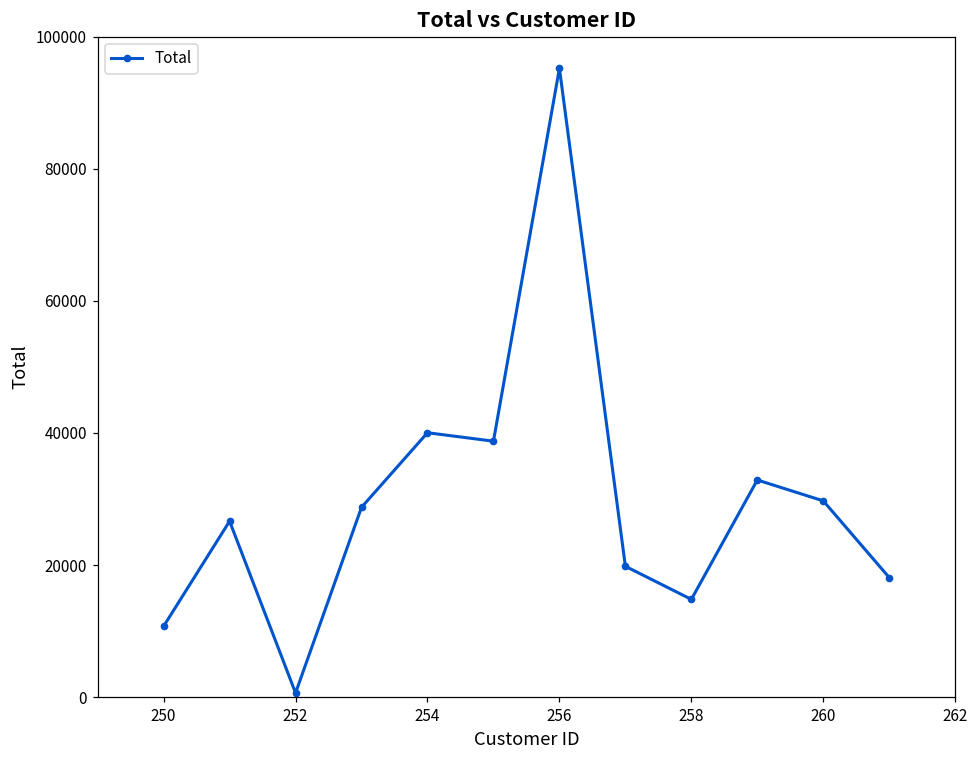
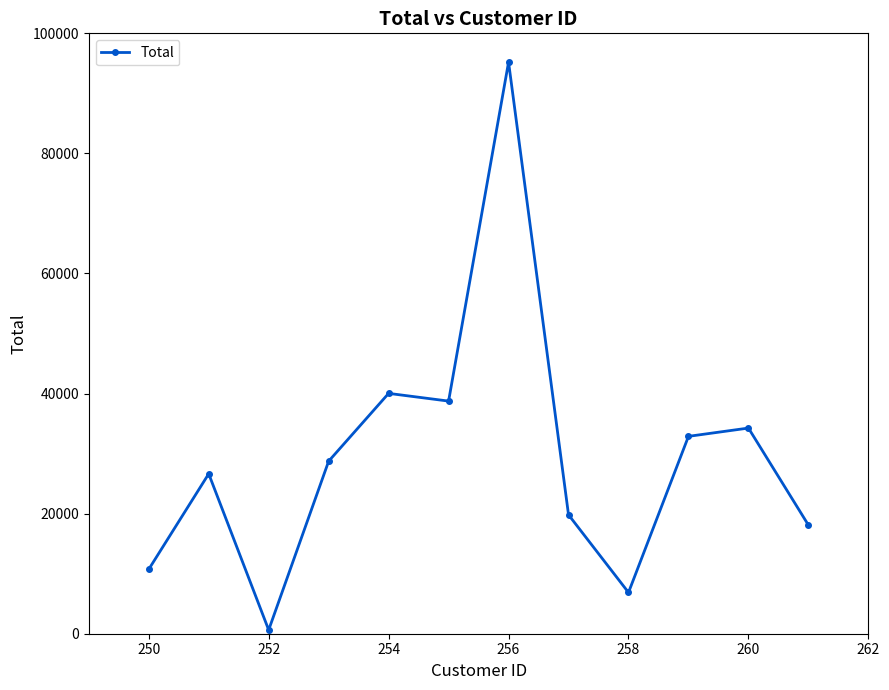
258: 15000 -> 7000
260: 30000 -> 34000
